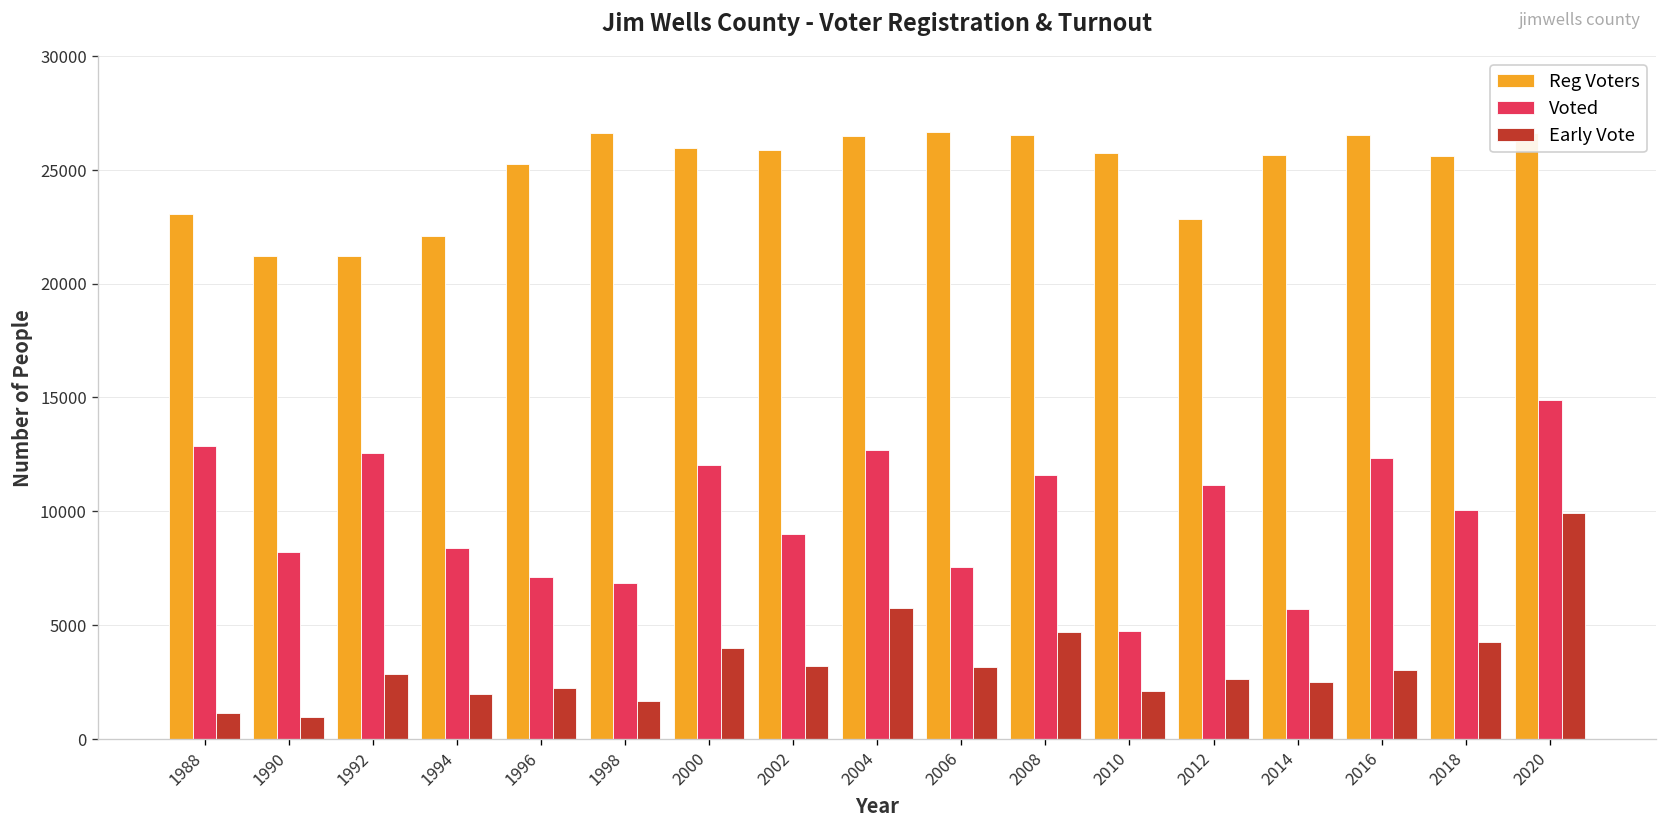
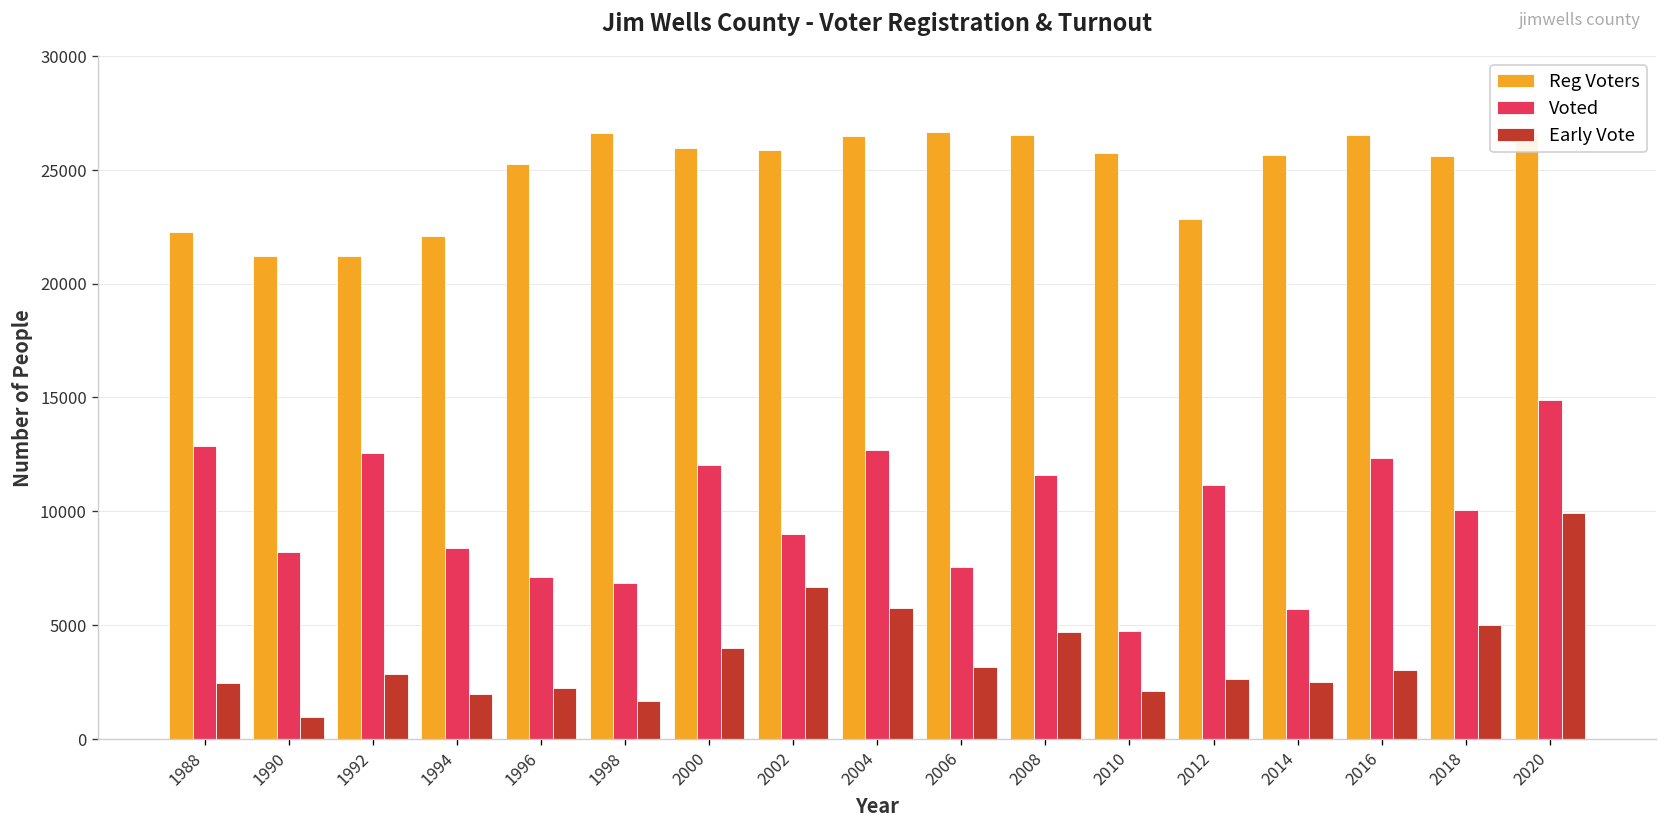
Reg Voters, 1988: 23000 -> 22300
Early Vote, 1988: 1200 -> 2400
Early Vote, 2002: 3200 -> 6700
Early Vote, 2018: 4300 -> 5000
